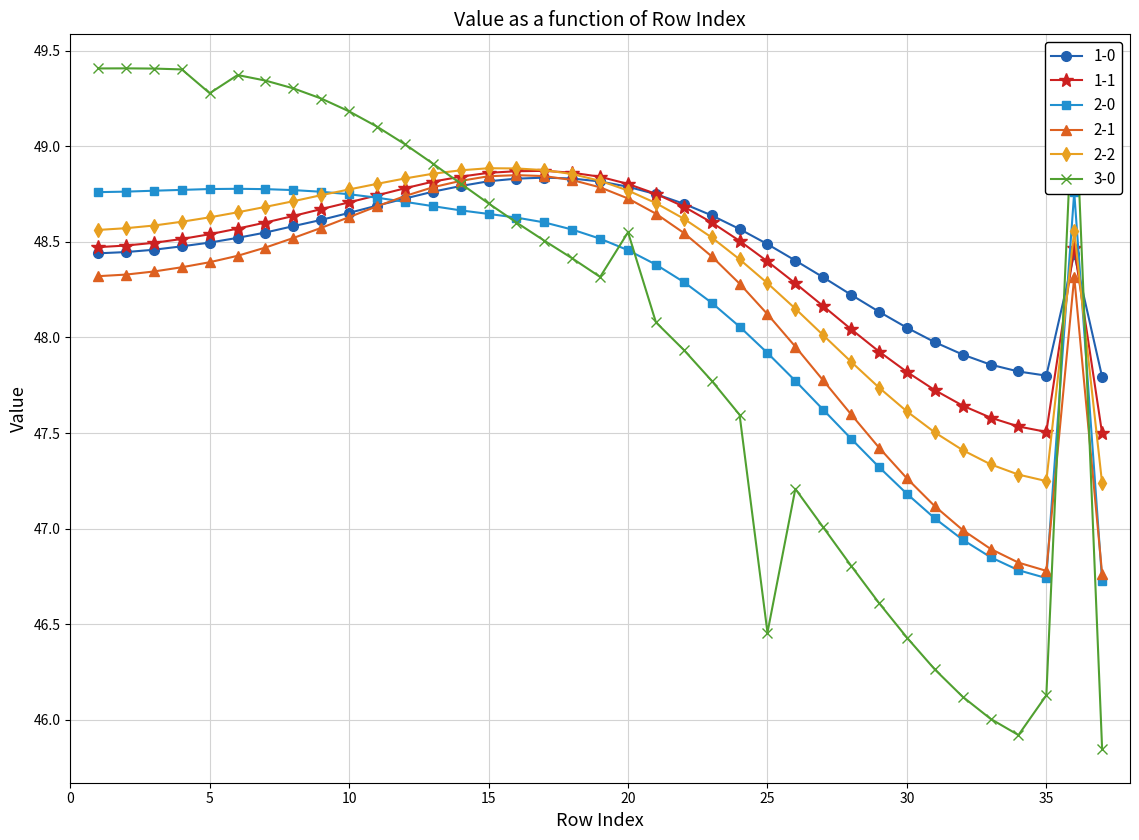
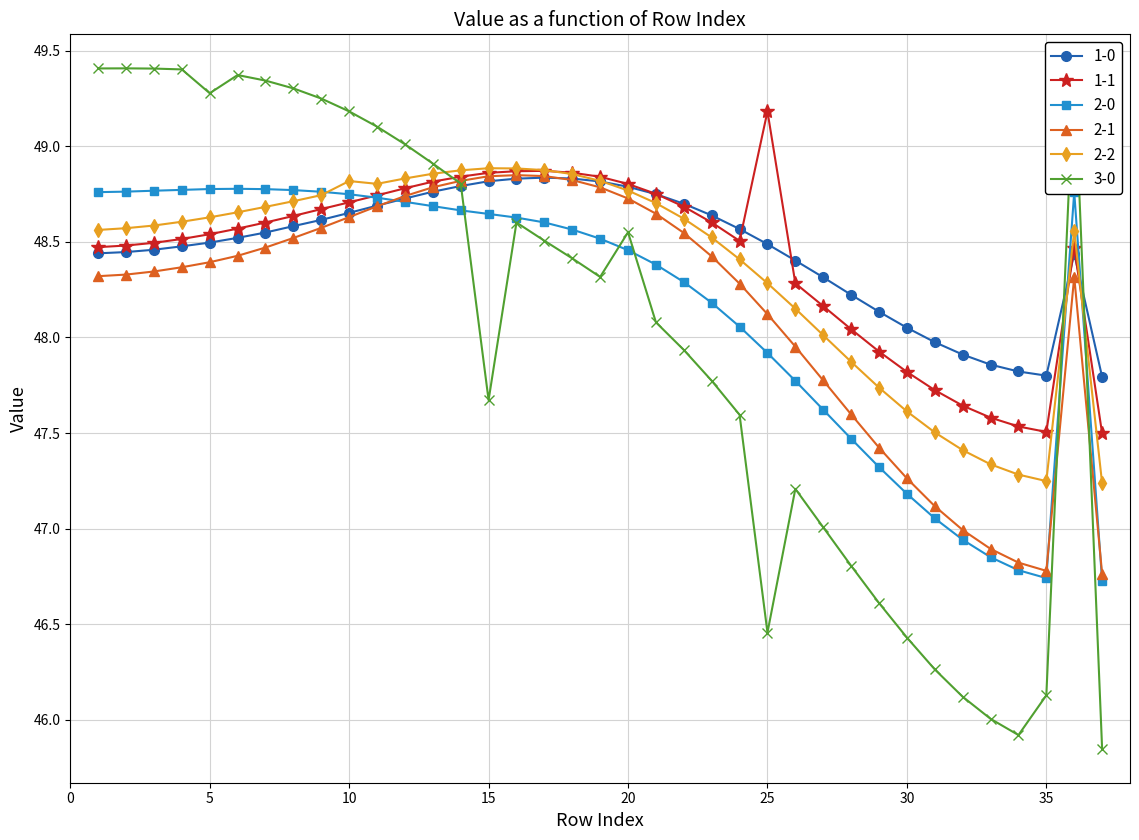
2-2, 10: 48.77 -> 48.82
3-0, 15: 48.70 -> 47.67
1-1, 25: 48.40 -> 49.18
